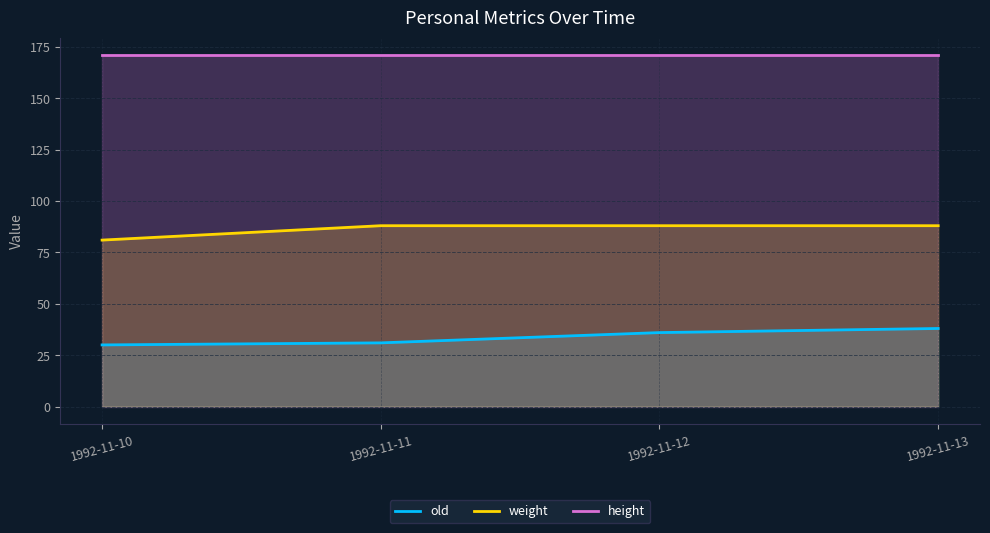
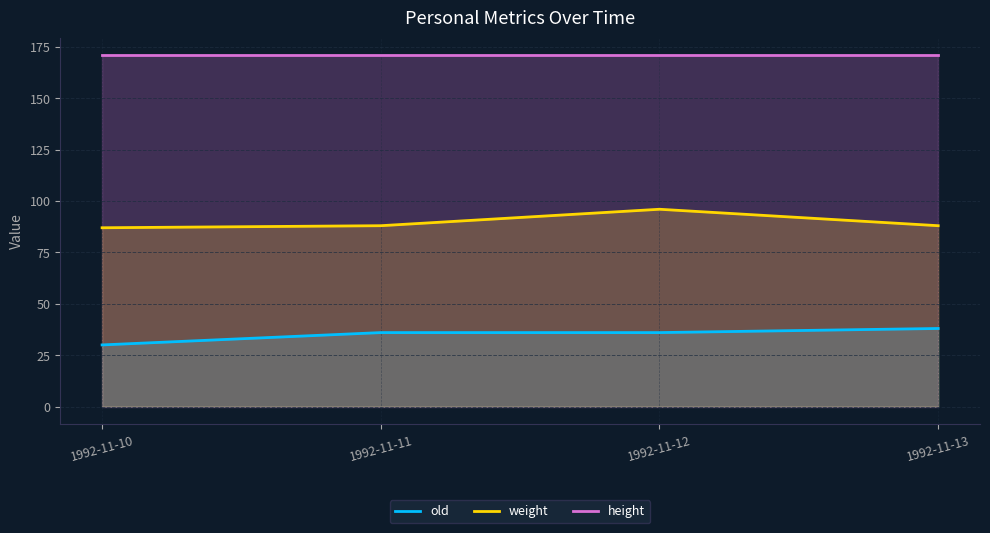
weight, 1992-11-10: 81 -> 87
old, 1992-11-11: 31 -> 36
weight, 1992-11-12: 88 -> 96
